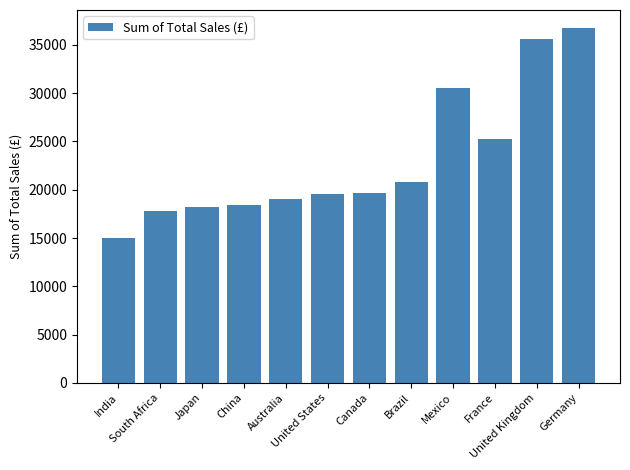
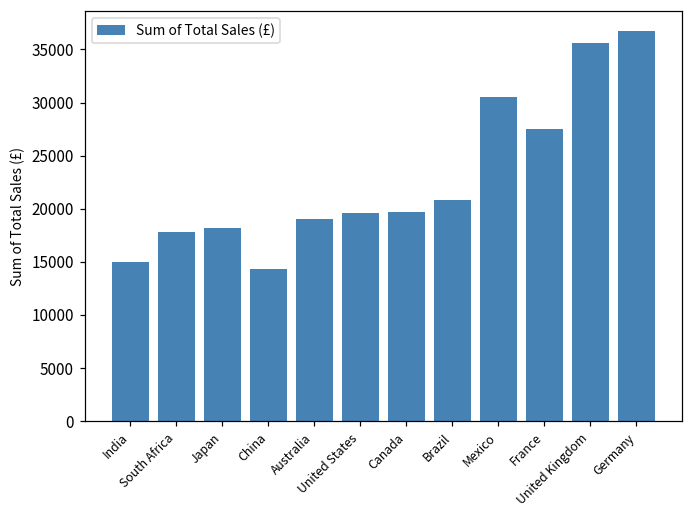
China: 18000 -> 14000
France: 25000 -> 28000
